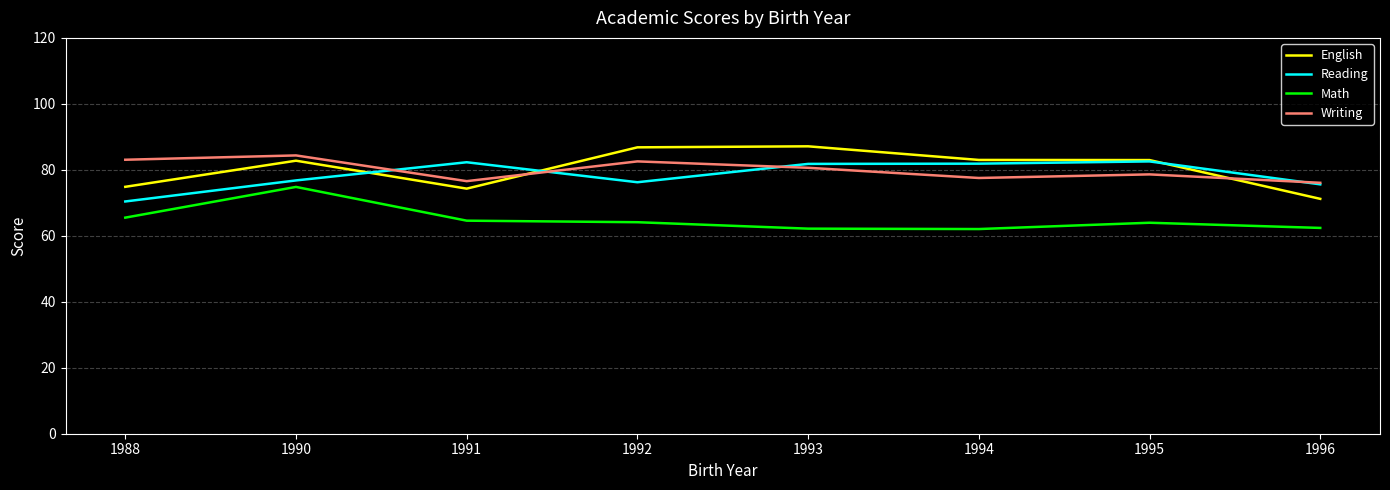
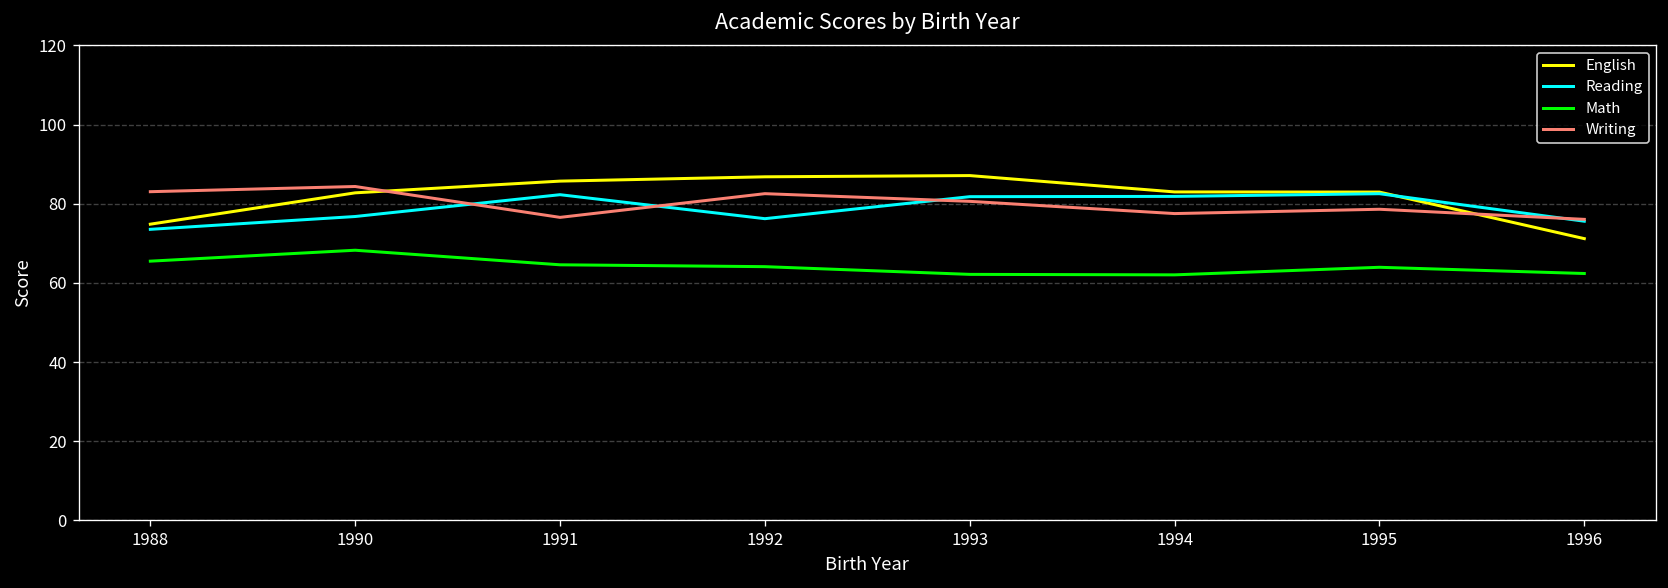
Reading, 1988: 70 -> 74
Math, 1990: 75 -> 68
English, 1991: 74 -> 86
